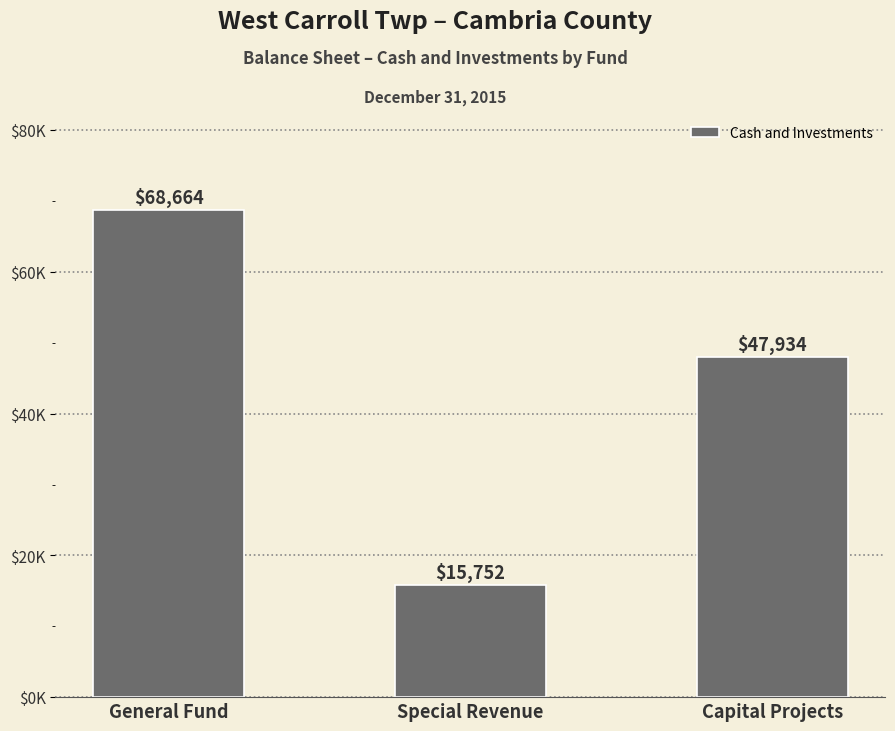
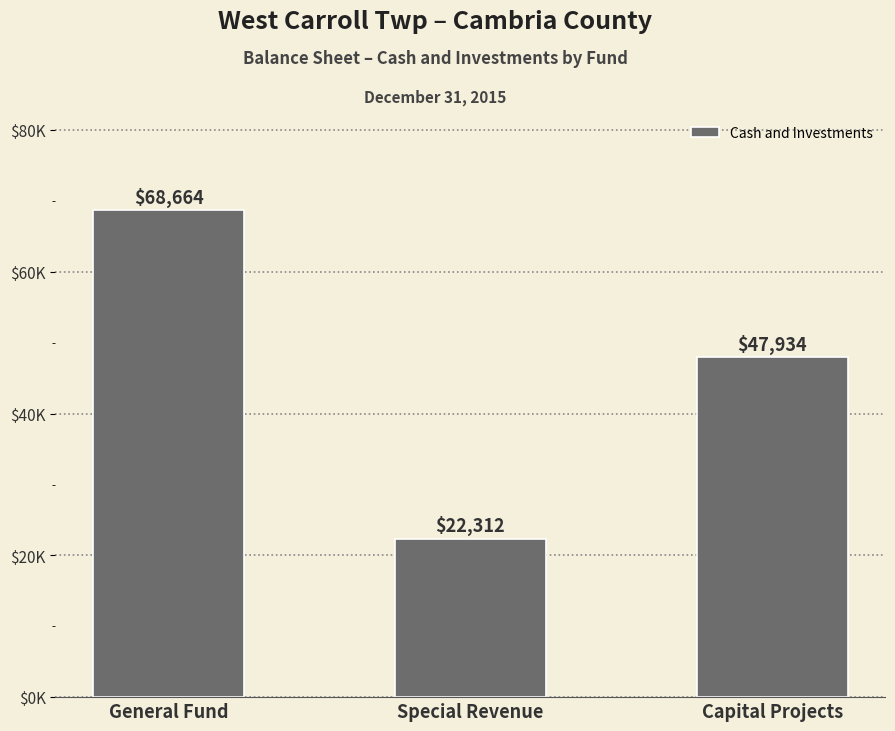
Special Revenue: $15,752 -> $22,312
